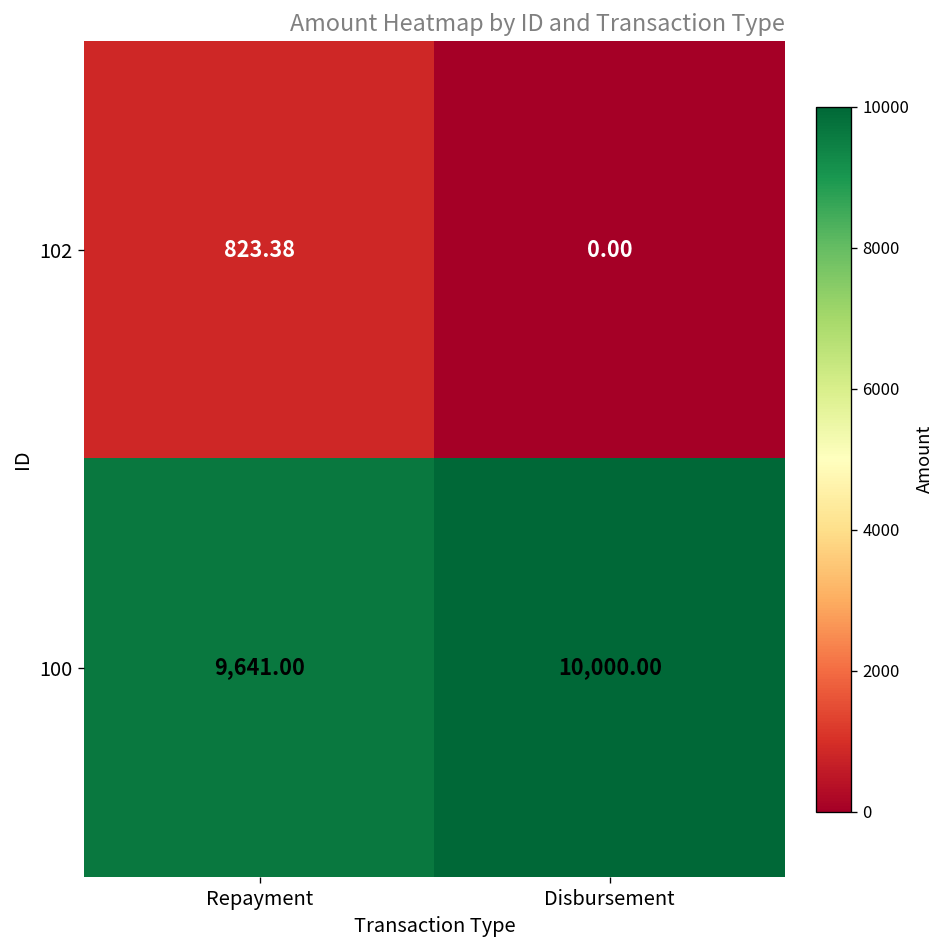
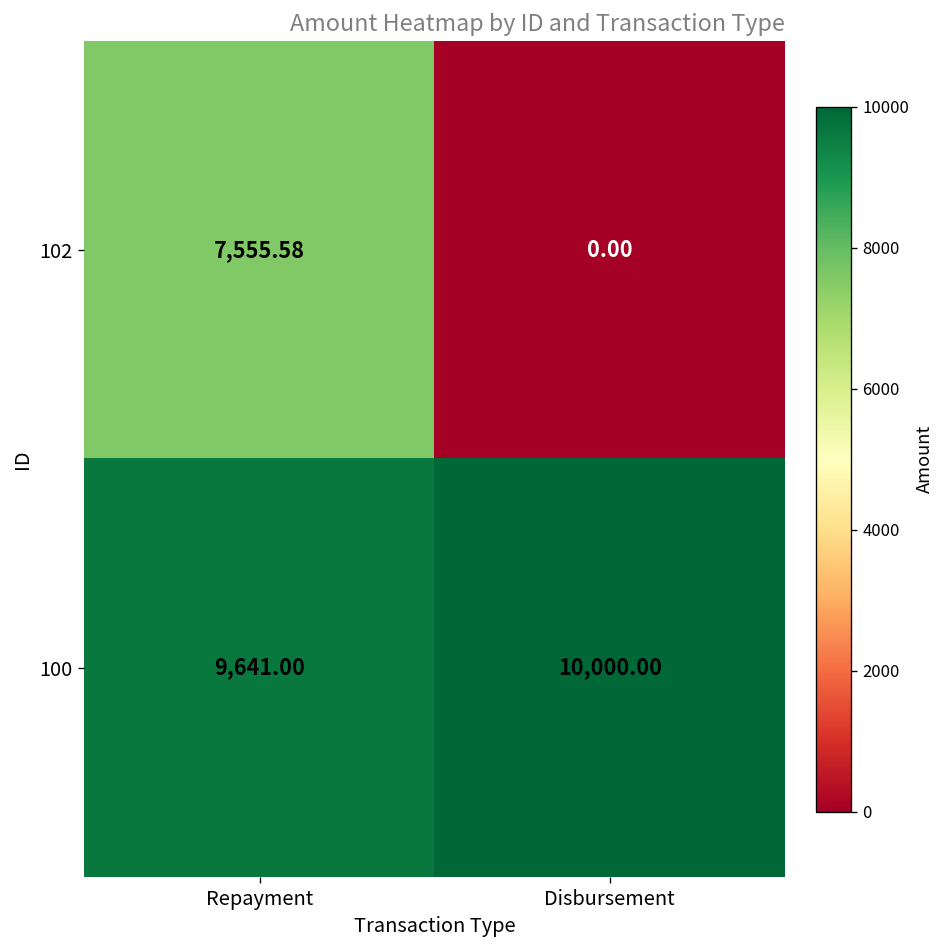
102, Repayment: 823.38 -> 7,555.58
